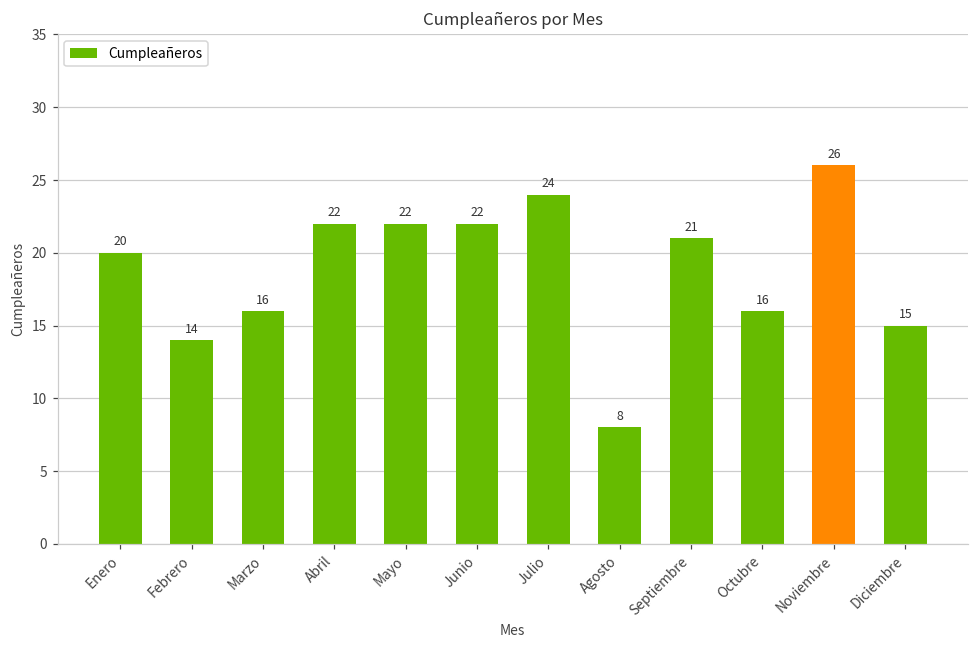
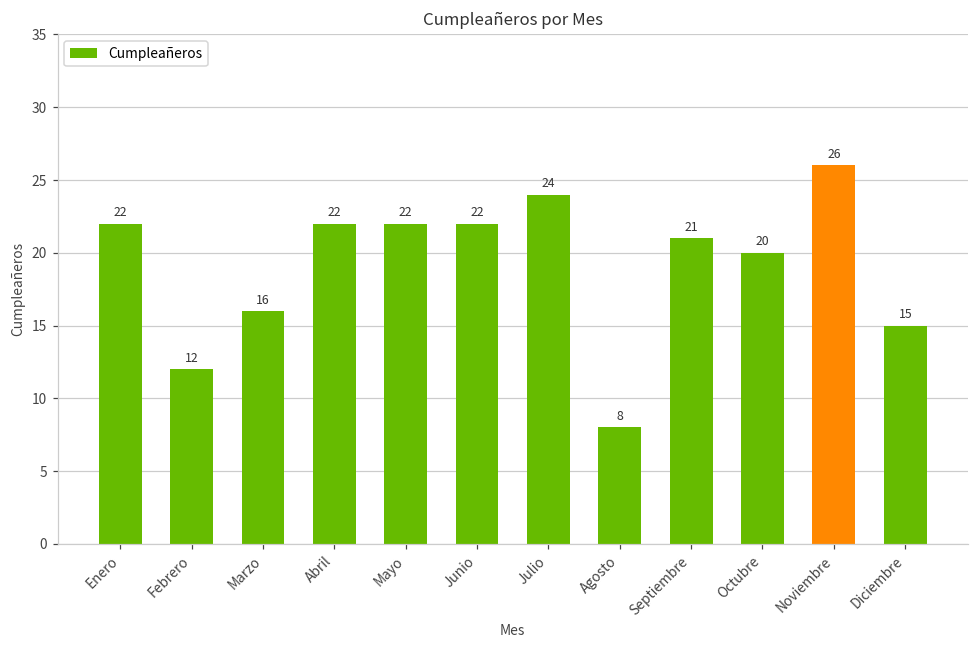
Enero: 20 -> 22
Febrero: 14 -> 12
Octubre: 16 -> 20
